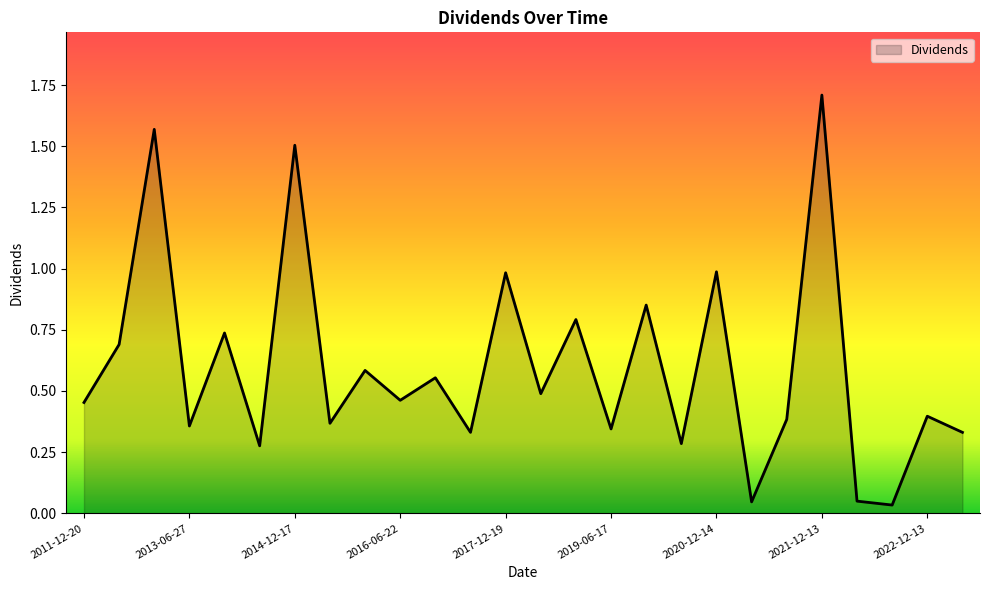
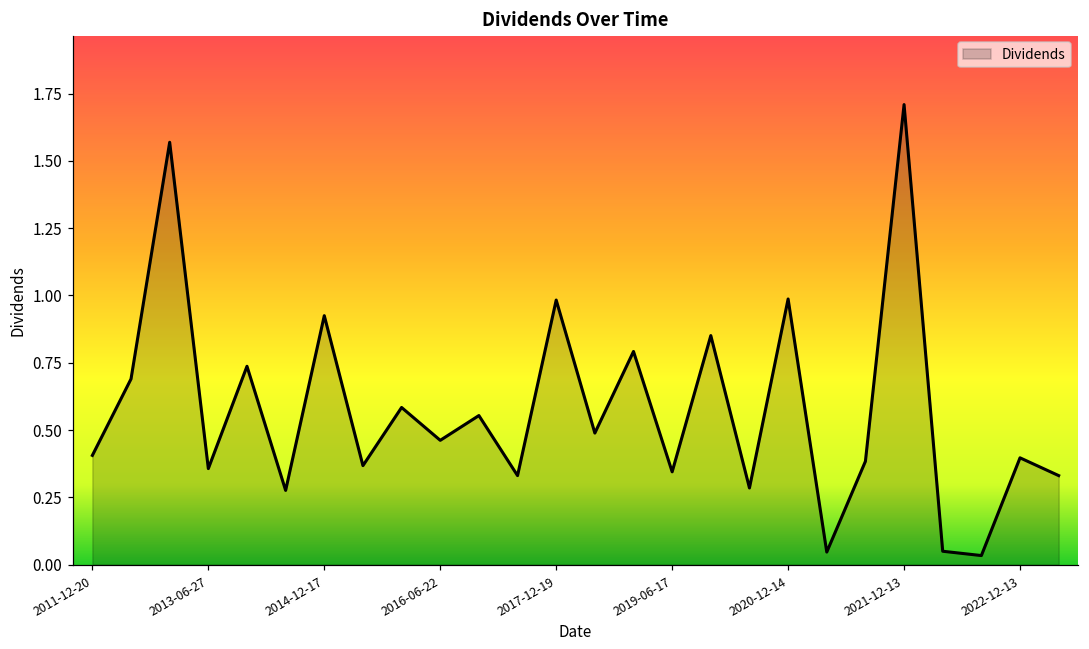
2011-12-20: 0.45 -> 0.41
2014-12-17: 1.50 -> 0.93
